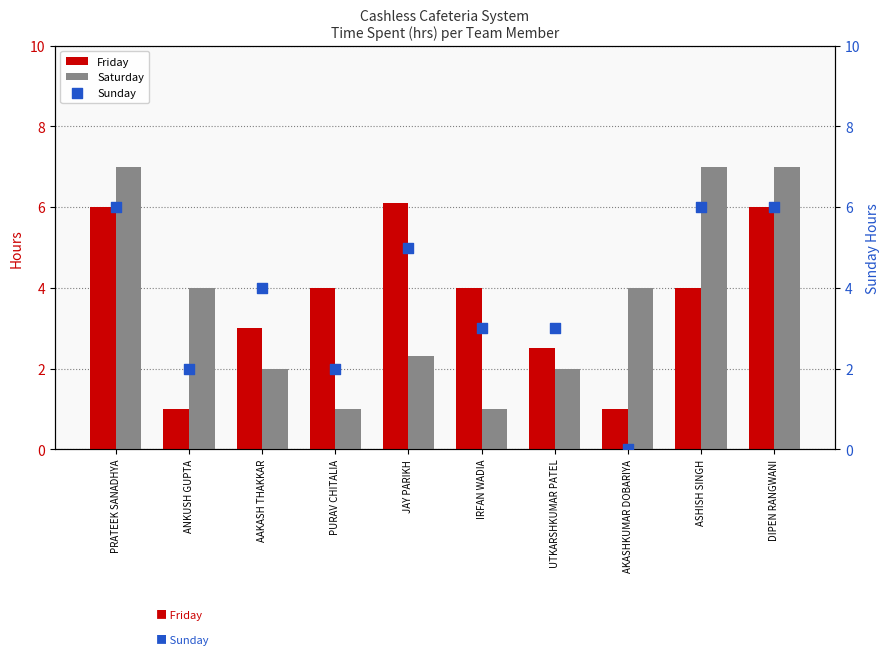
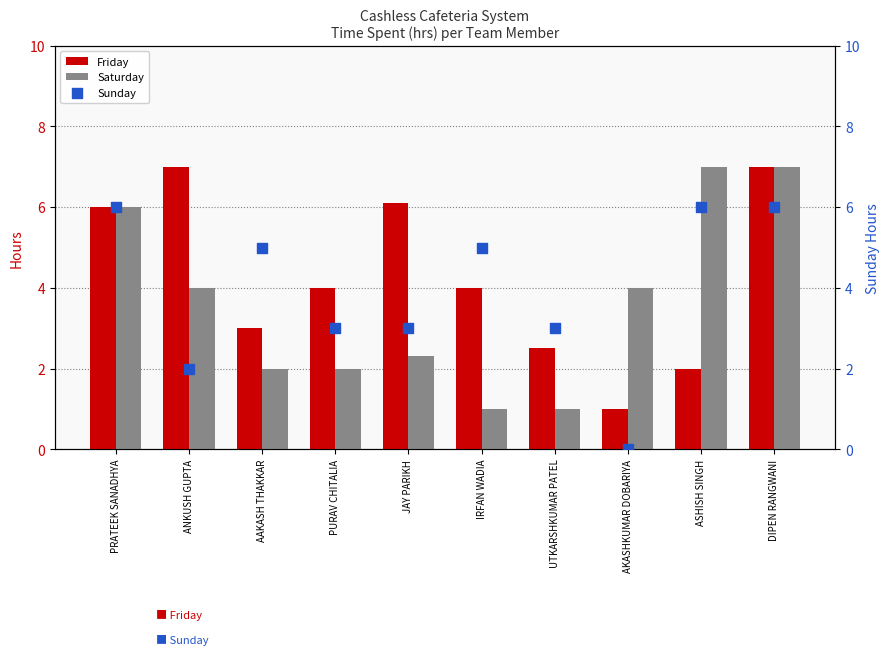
Saturday, PRATEEK SANADHYA: 7 -> 6
Friday, ANKUSH GUPTA: 1 -> 7
Saturday, PURAV CHITALIA: 1 -> 2
Saturday, UTKARSHKUMAR PATEL: 2 -> 1
Friday, ASHISH SINGH: 4 -> 2
Friday, DIPEN RANGWANI: 6 -> 7
Sunday, AAKASH THAKKAR: 4 -> 5
Sunday, PURAV CHITALIA: 2 -> 3
Sunday, JAY PARIKH: 5 -> 3
Sunday, IRFAN WADIA: 3 -> 5
